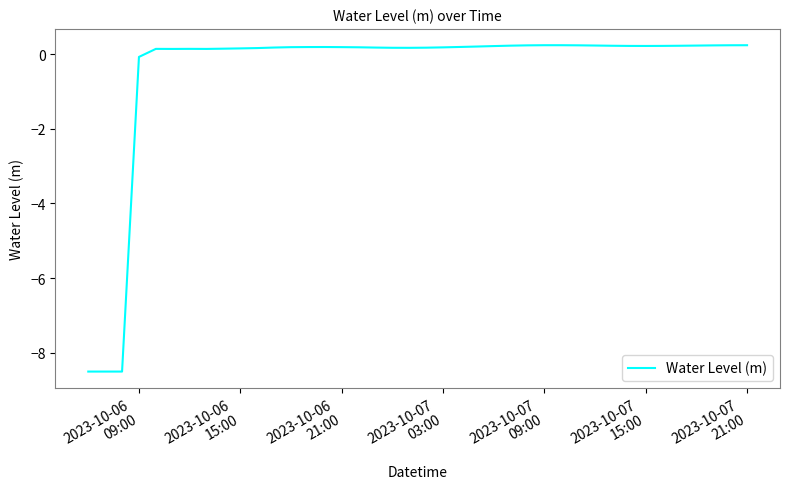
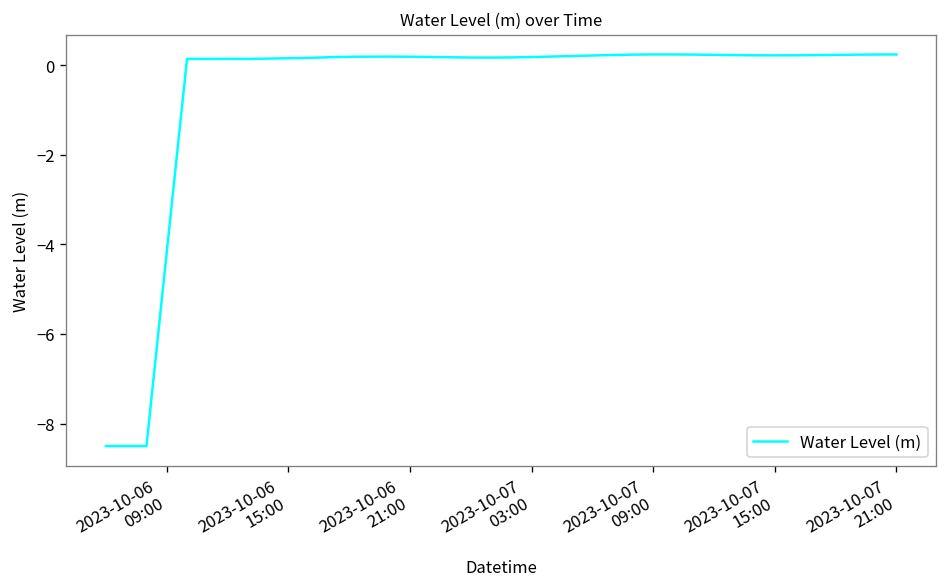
2023-10-06 09:00: -0.1 -> -4.2
